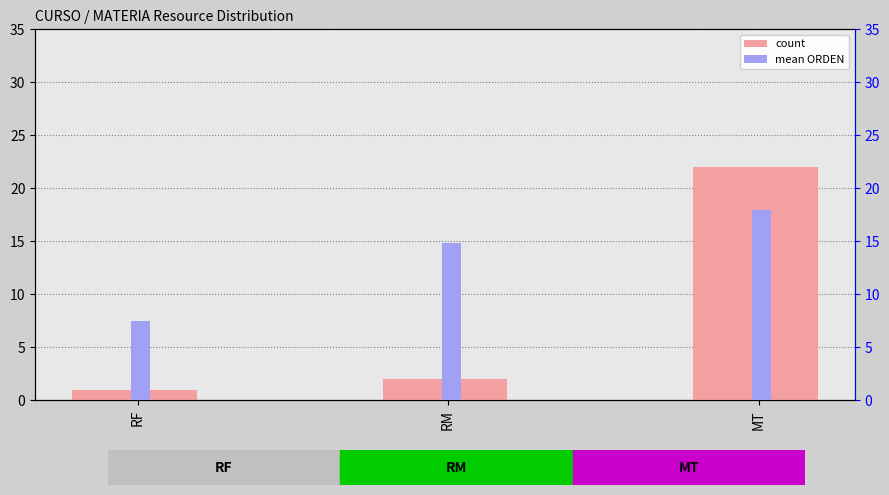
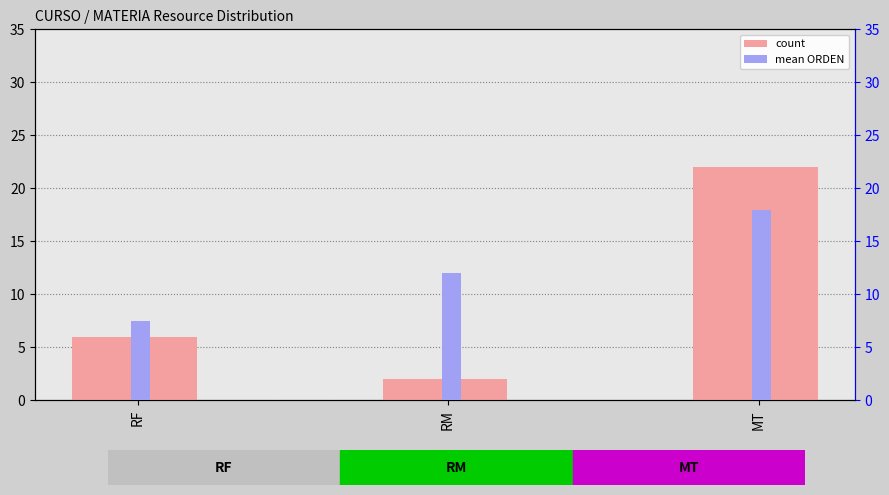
count, RF: 1 -> 6
mean ORDEN, RM: 14.8 -> 12.0
